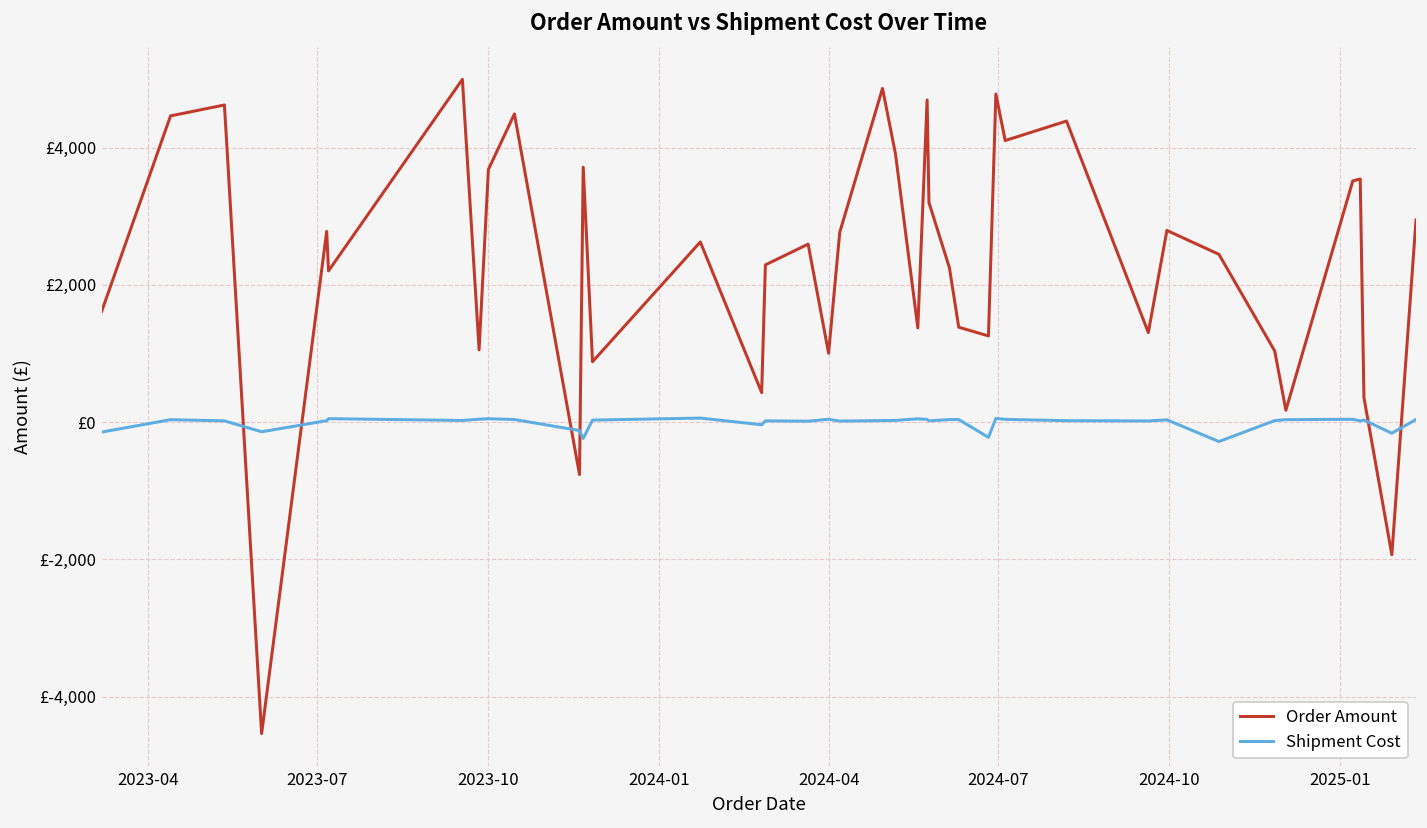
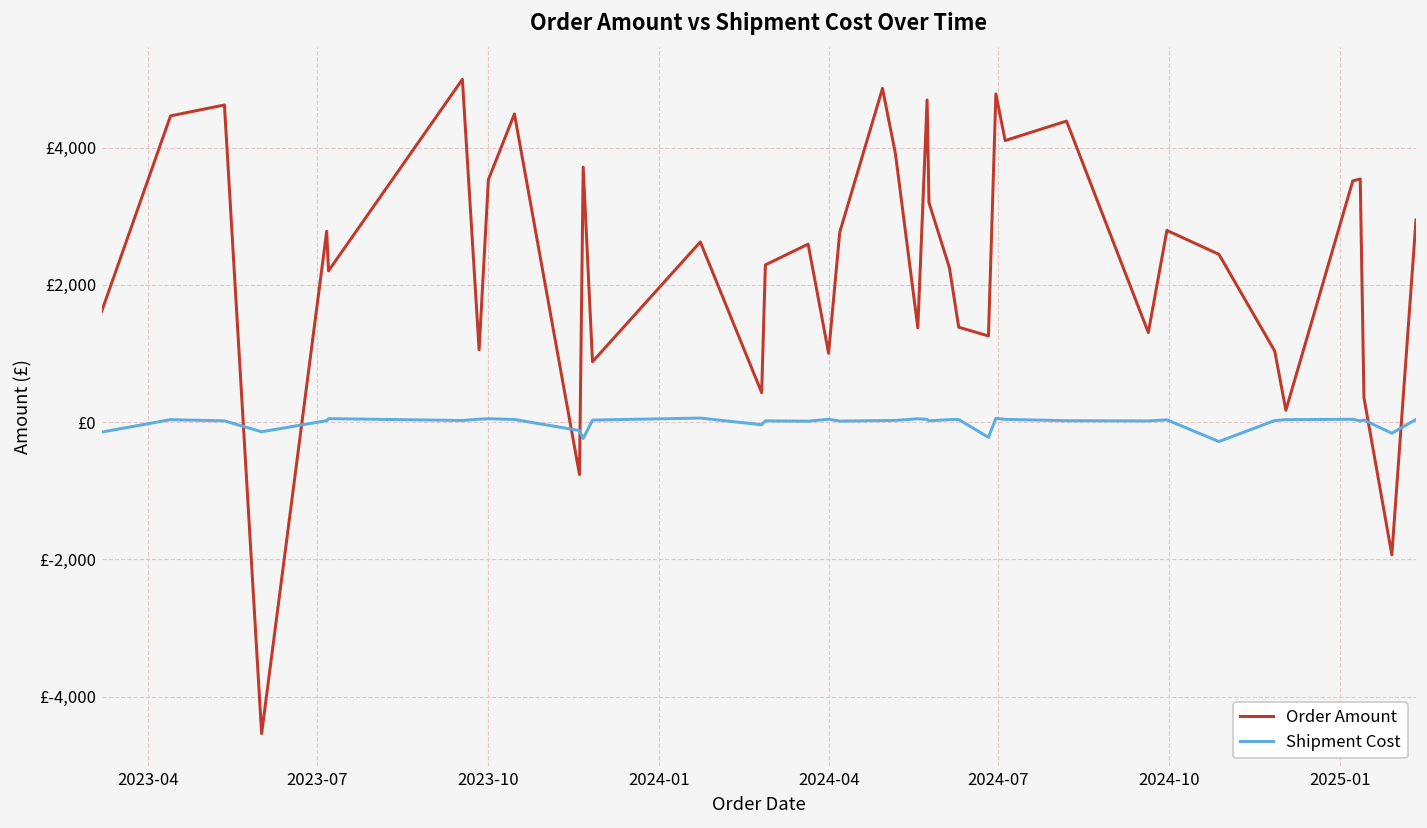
Order Amount, 2023-10: £3,700 -> £3,500
